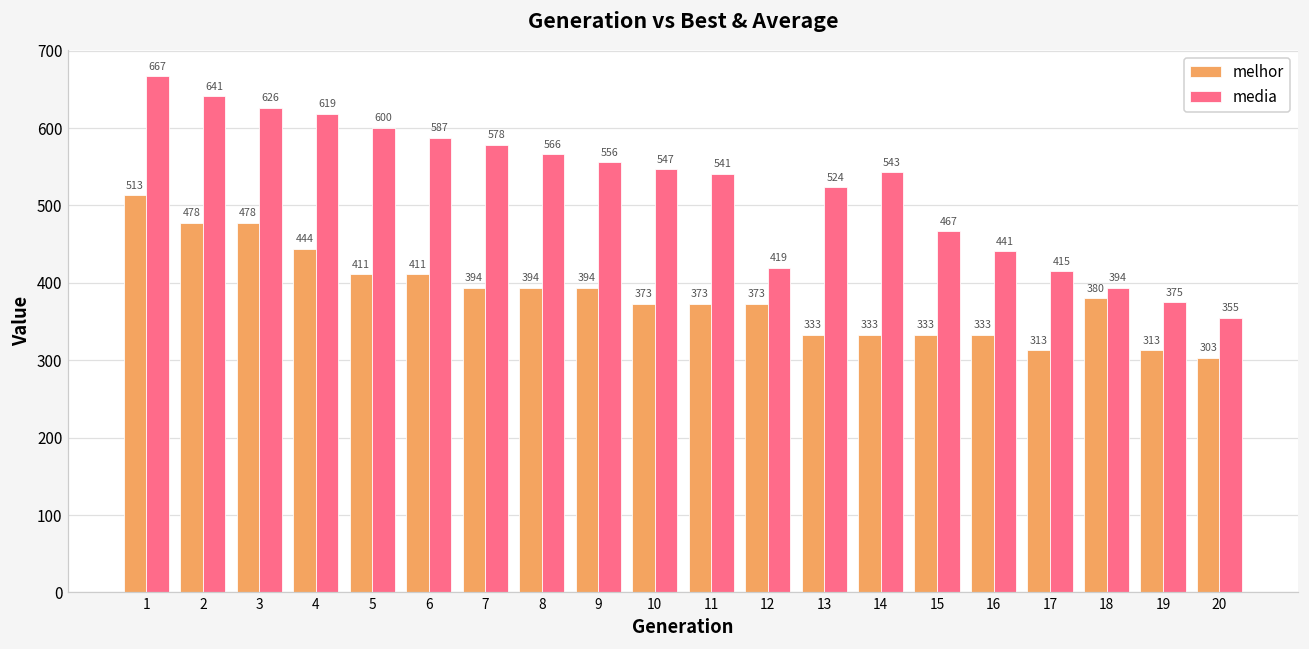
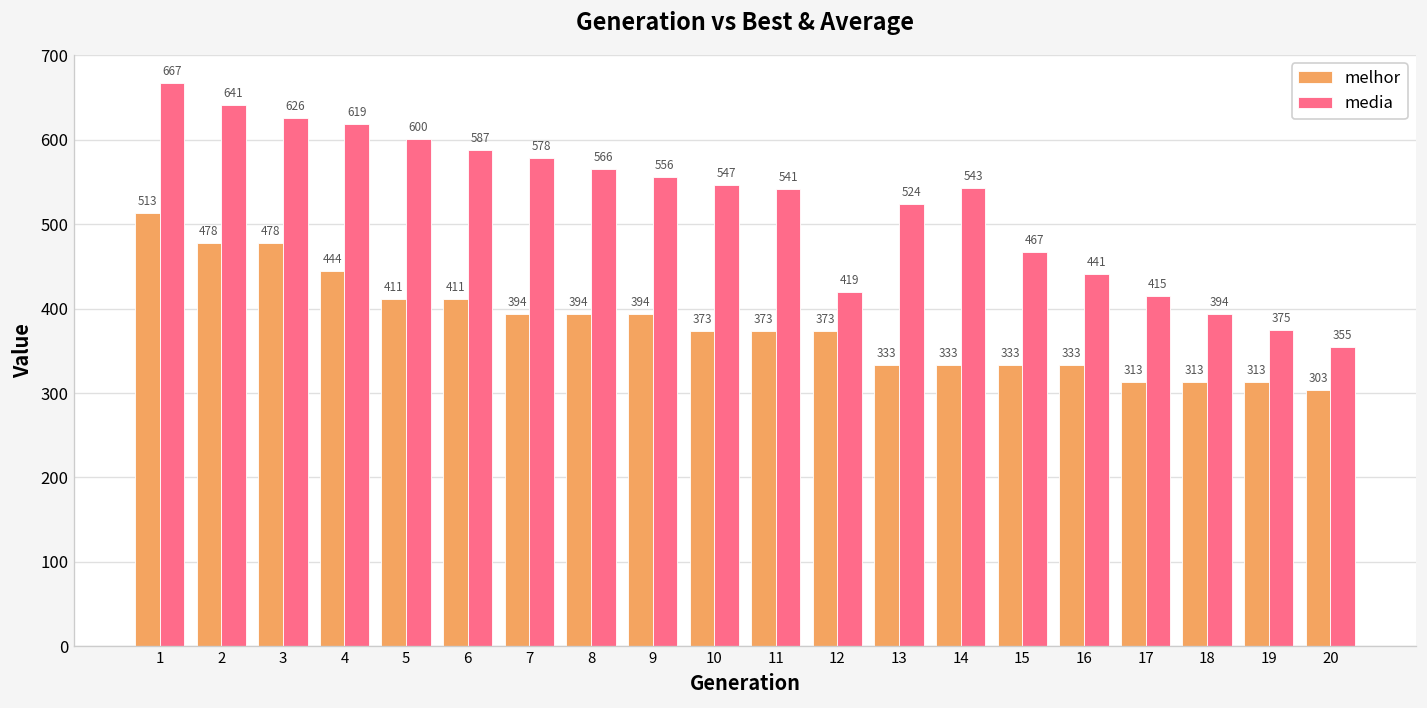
melhor, 18: 380 -> 313
